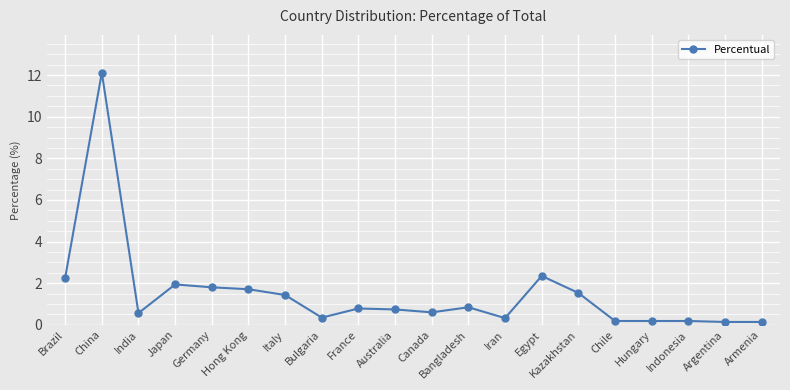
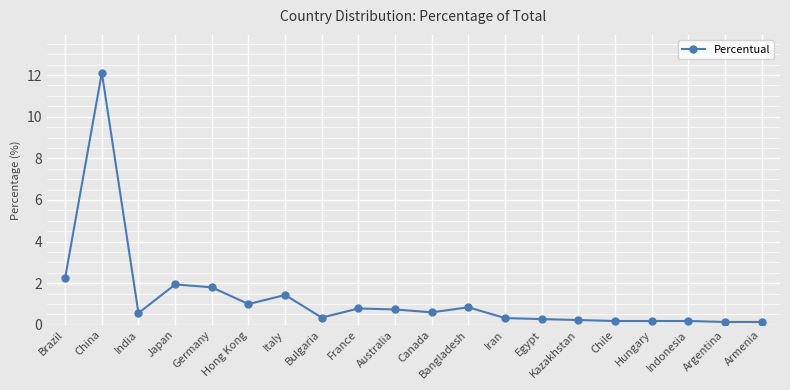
Hong Kong: 1.7 -> 1.0
Egypt: 2.3 -> 0.3
Kazakhstan: 1.5 -> 0.2
